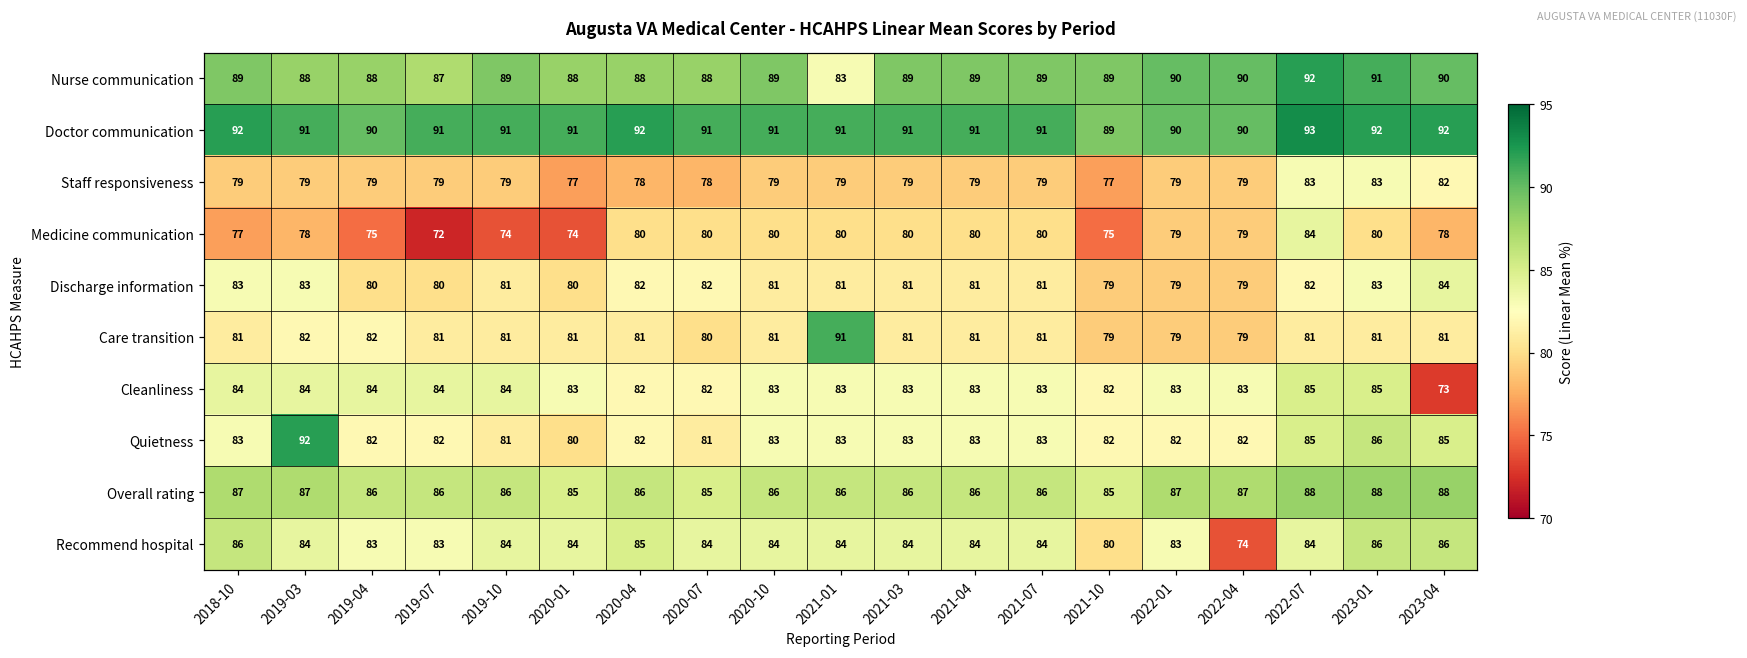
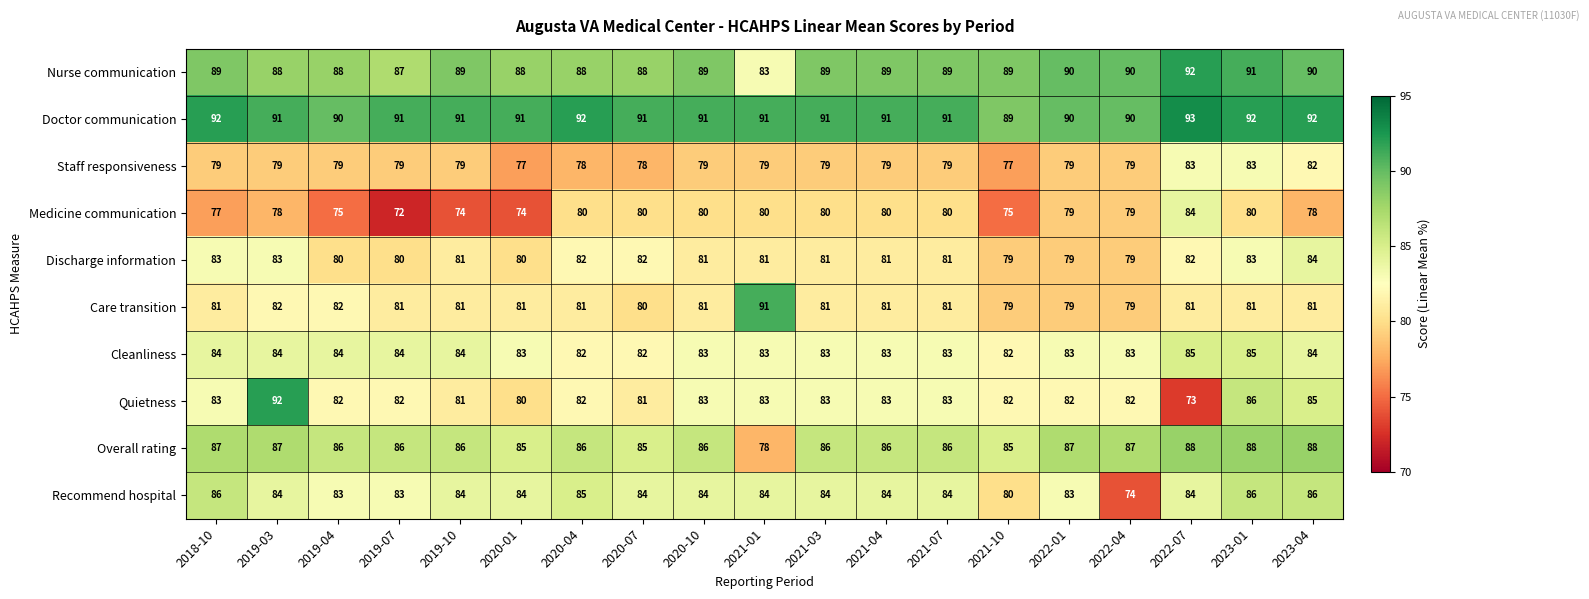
Cleanliness, 2023-04: 73 -> 84
Quietness, 2022-07: 85 -> 73
Overall rating, 2021-01: 86 -> 78
